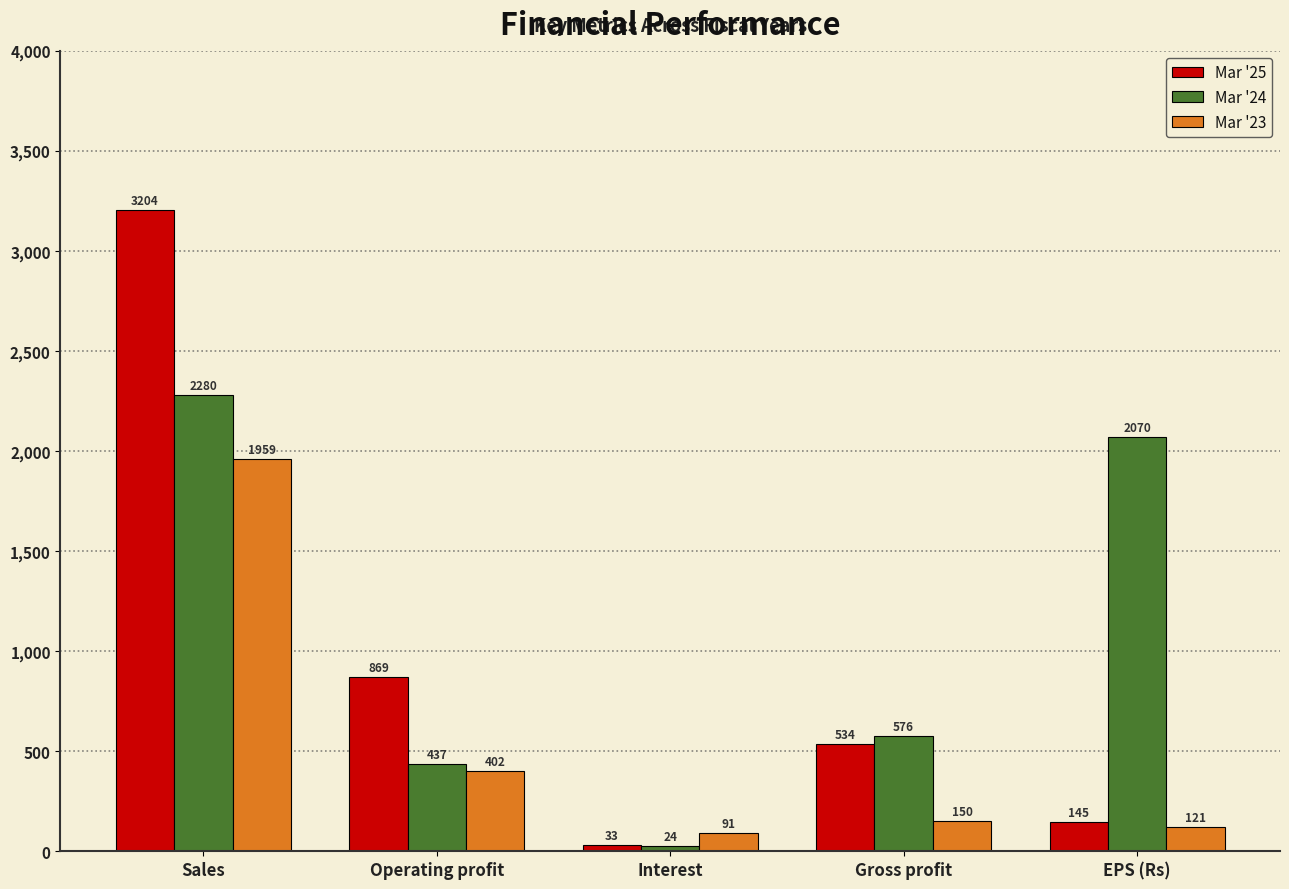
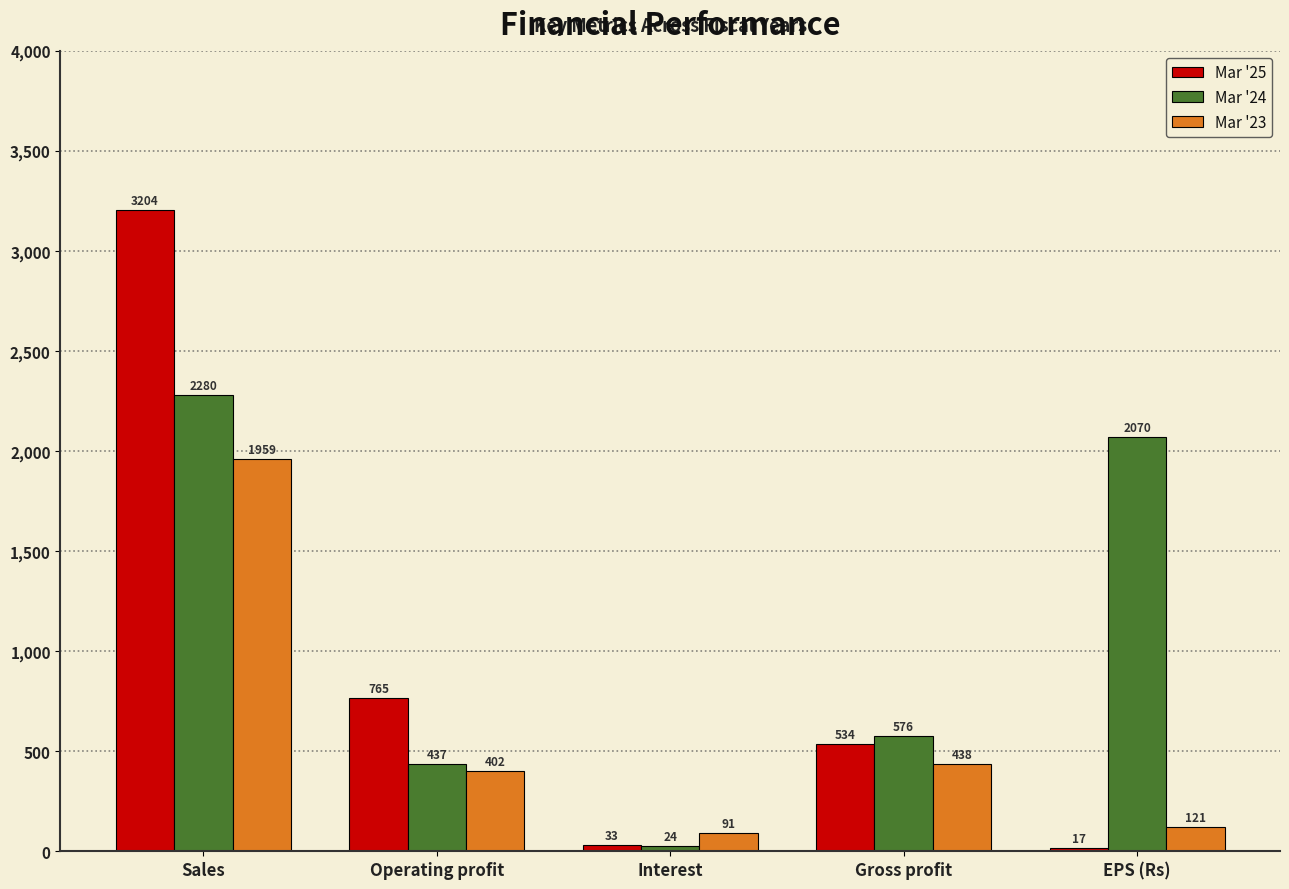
Mar '25, Operating profit: 869 -> 765
Mar '23, Gross profit: 150 -> 438
Mar '25, EPS (Rs): 145 -> 17
